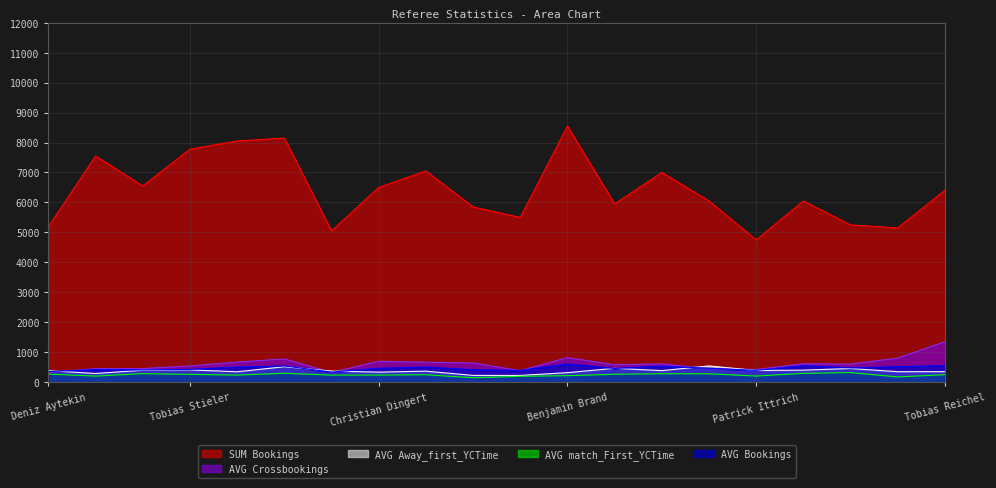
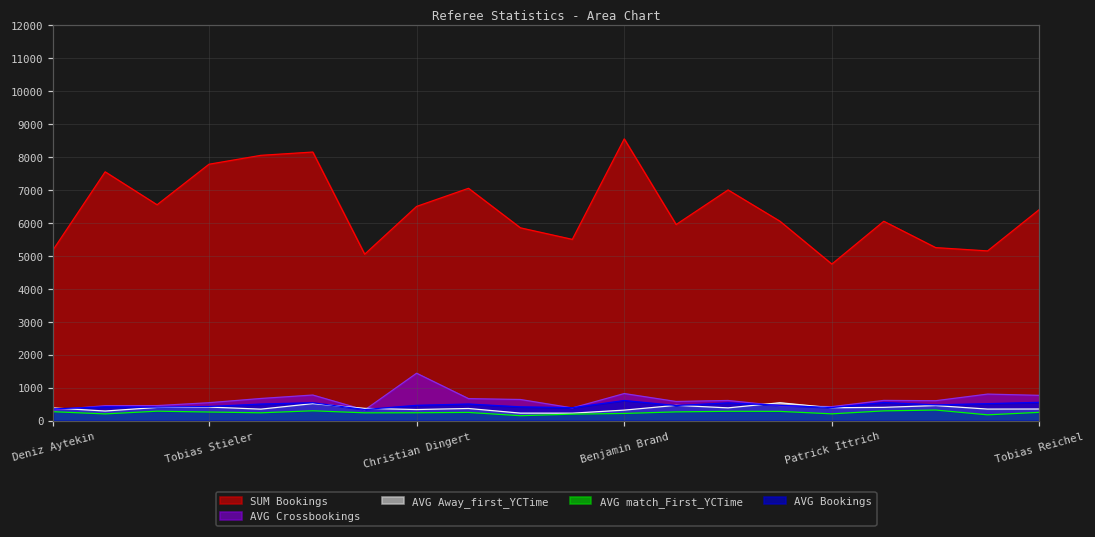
AVG Crossbookings, Christian Dingert: 700 -> 1400
AVG Crossbookings, Tobias Reichel: 1400 -> 800
